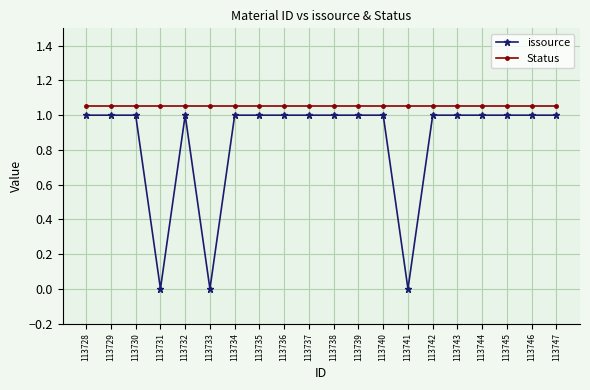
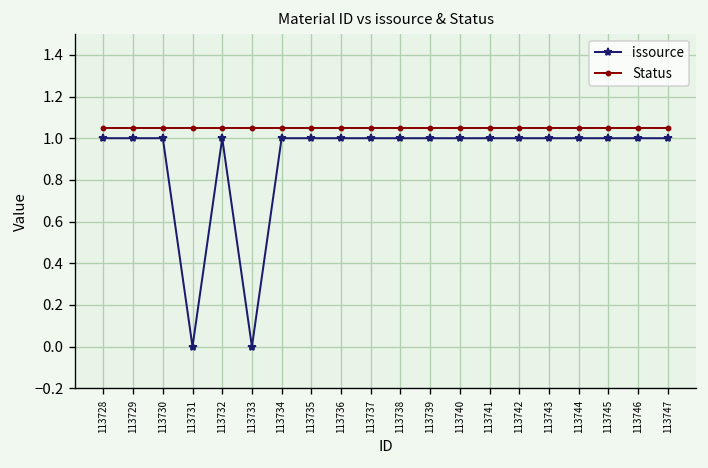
issource, 113741: 0 -> 1
